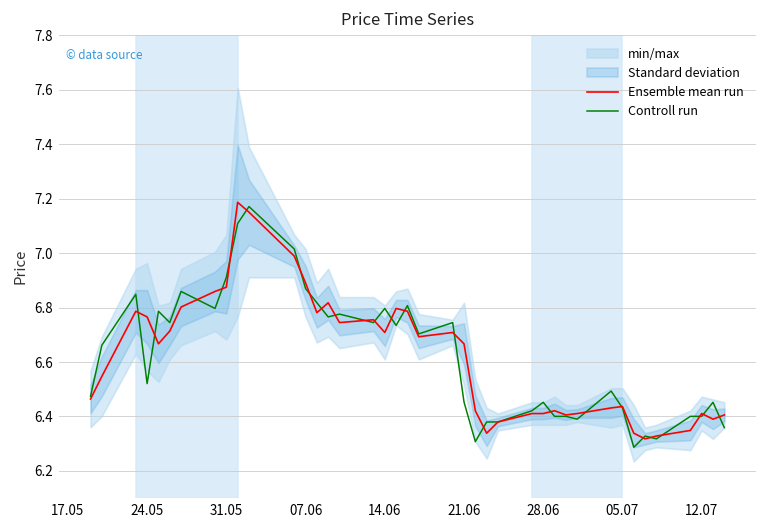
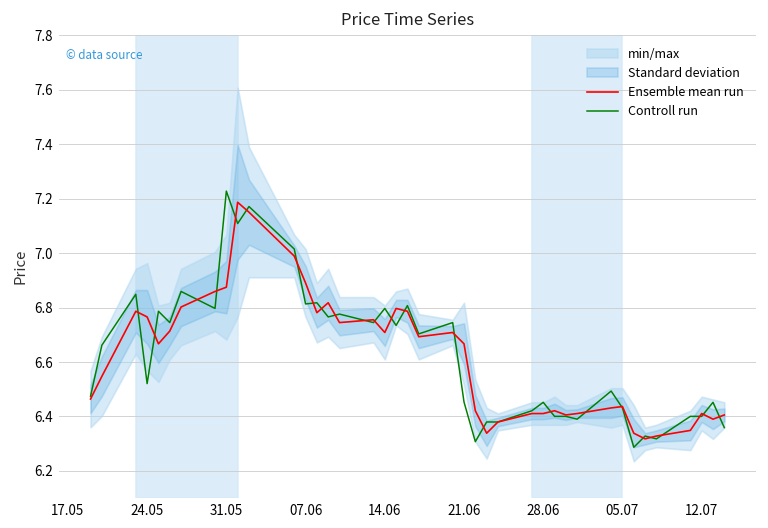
Controll run, 31.05: 6.91 -> 7.23
Controll run, 07.06: 6.87 -> 6.81
